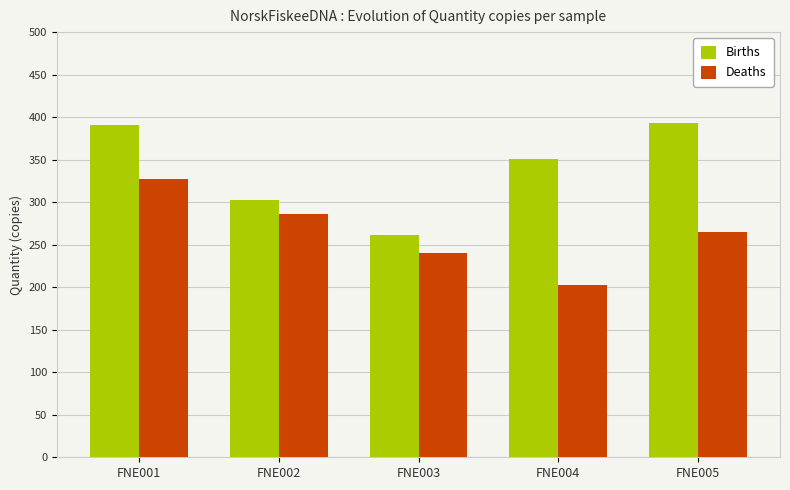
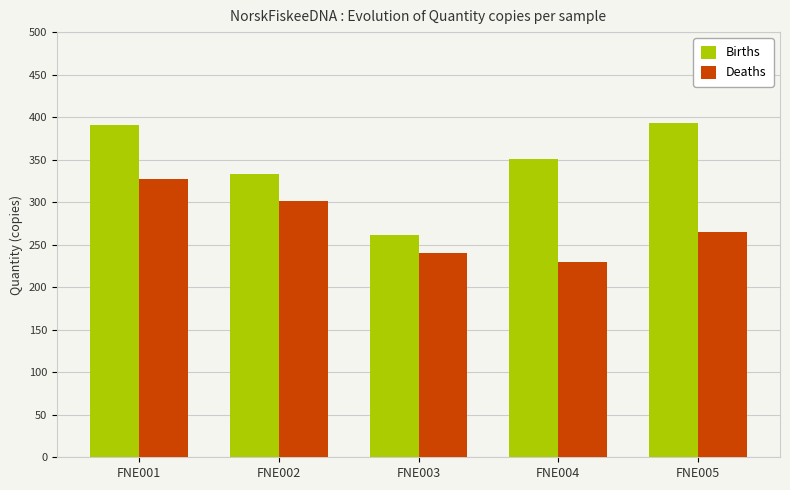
Births, FNE002: 300 -> 330
Deaths, FNE002: 290 -> 300
Deaths, FNE004: 200 -> 230
